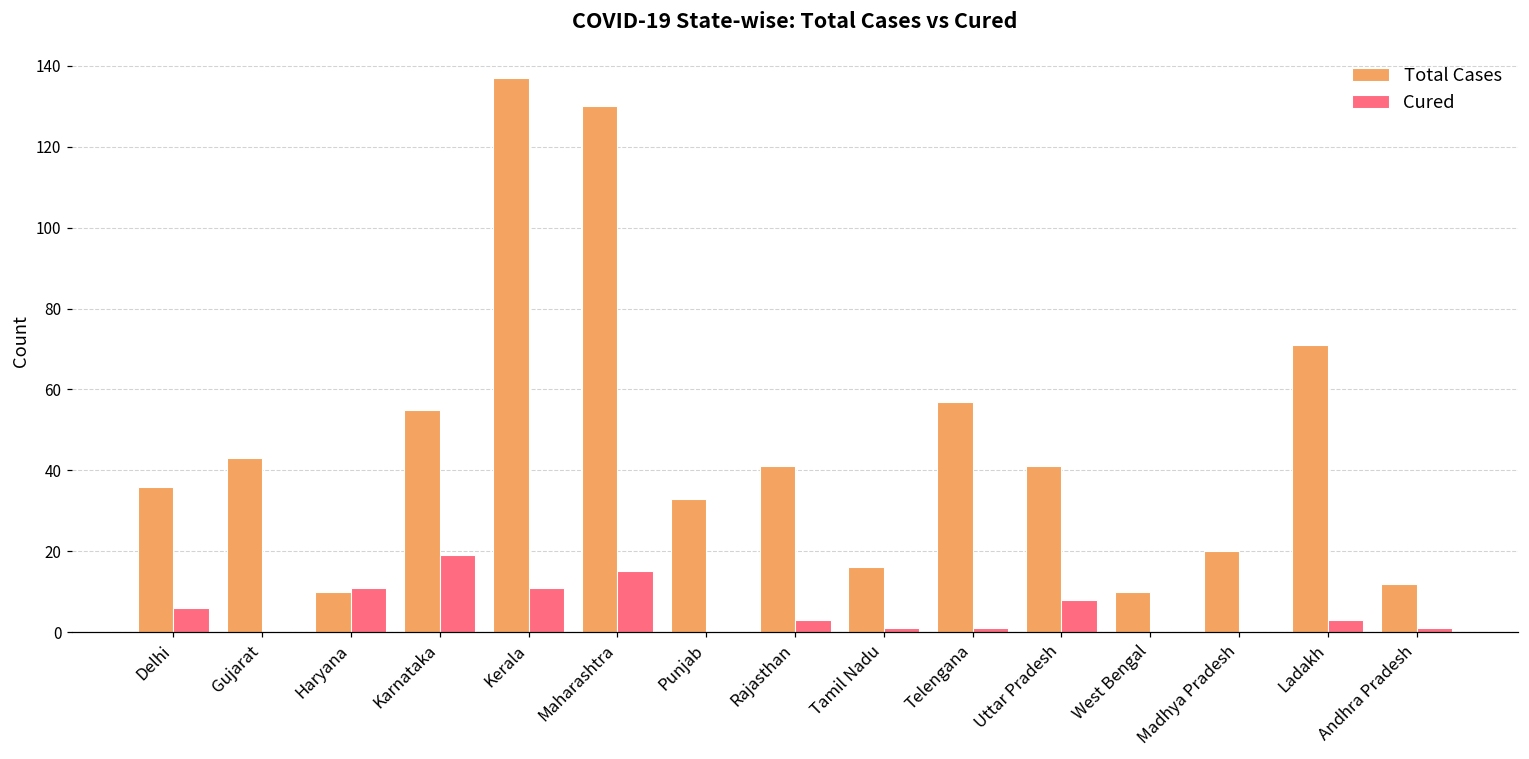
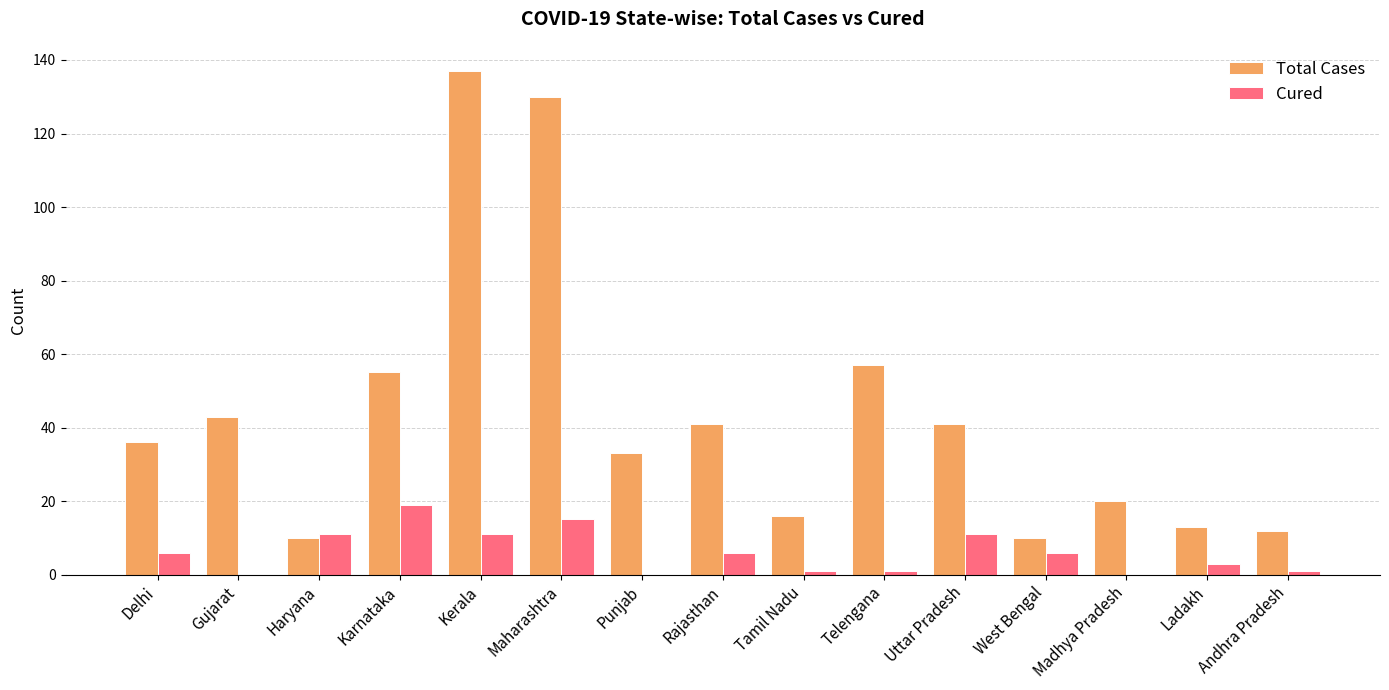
Cured, Rajasthan: 3 -> 6
Cured, Uttar Pradesh: 8 -> 11
Cured, West Bengal: 0 -> 6
Total Cases, Ladakh: 71 -> 13
